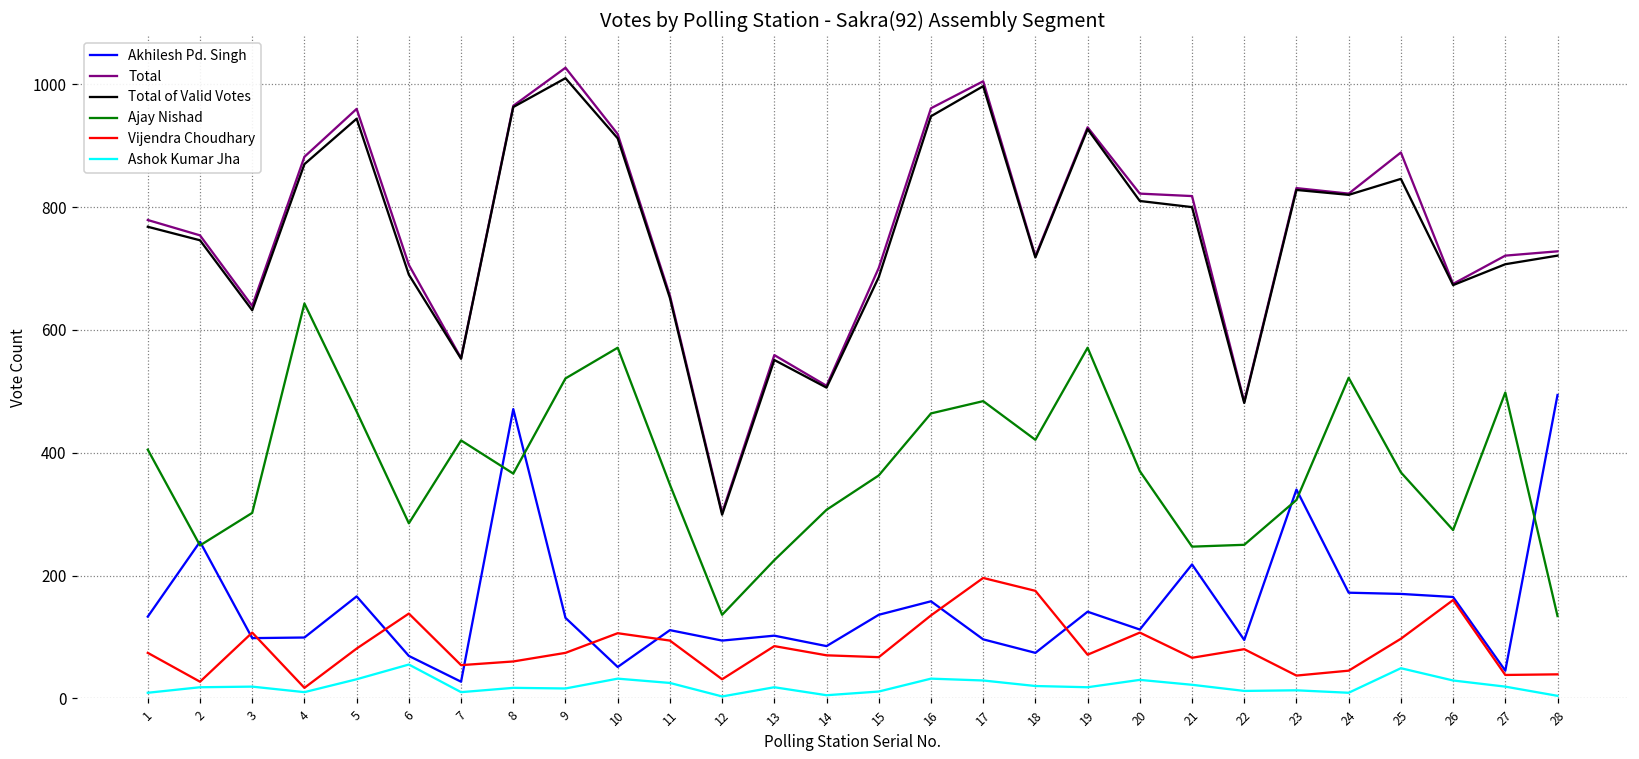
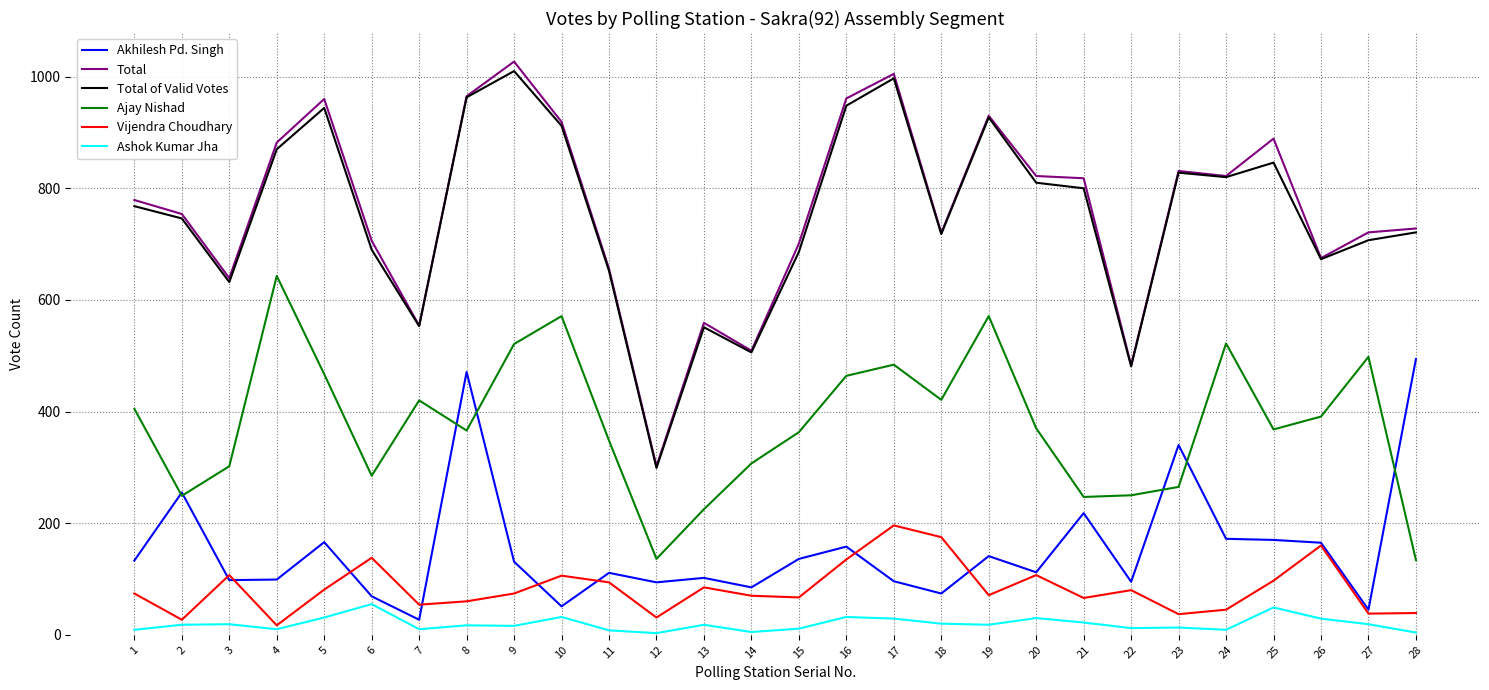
Ashok Kumar Jha, 11: 30 -> 10
Ajay Nishad, 23: 320 -> 270
Ajay Nishad, 26: 270 -> 390
